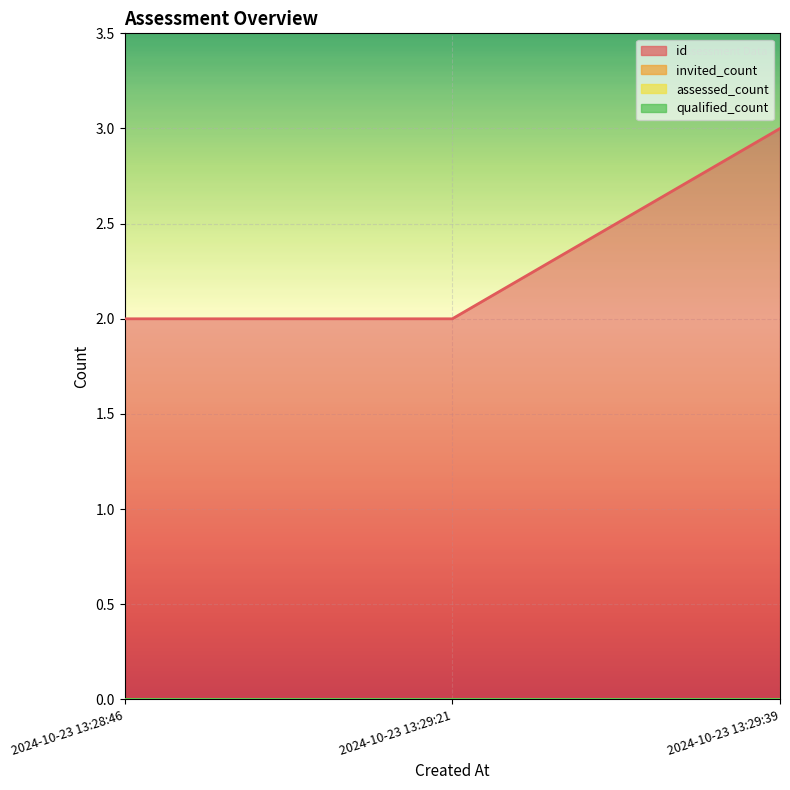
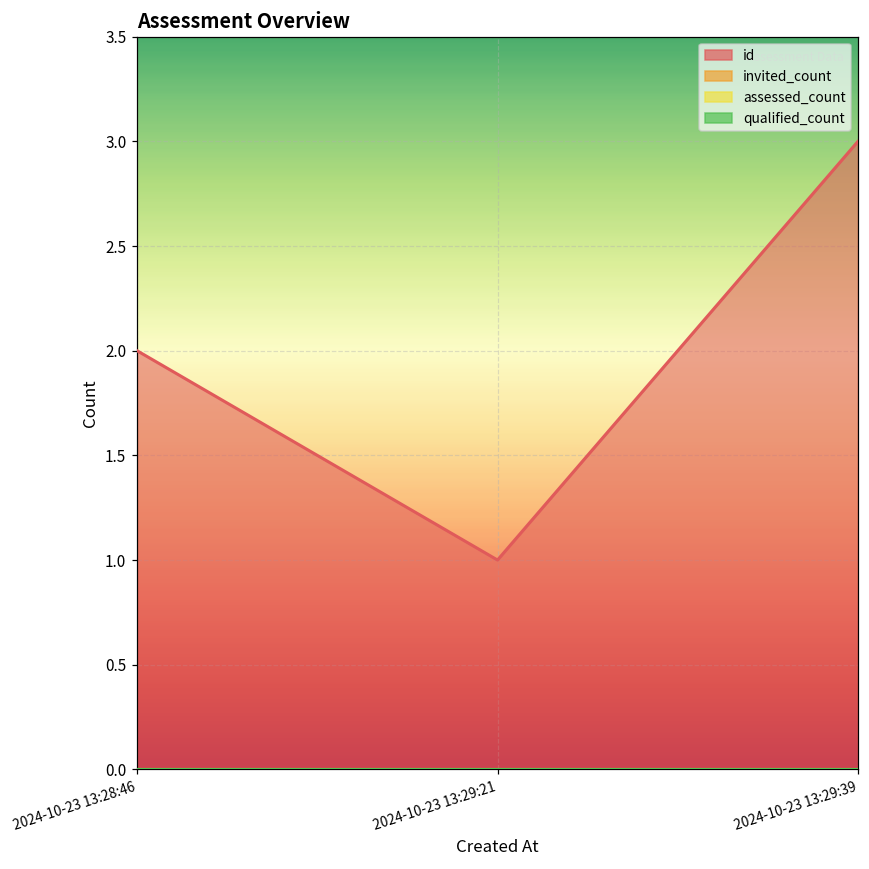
id, 2024-10-23 13:29:21: 2 -> 1
